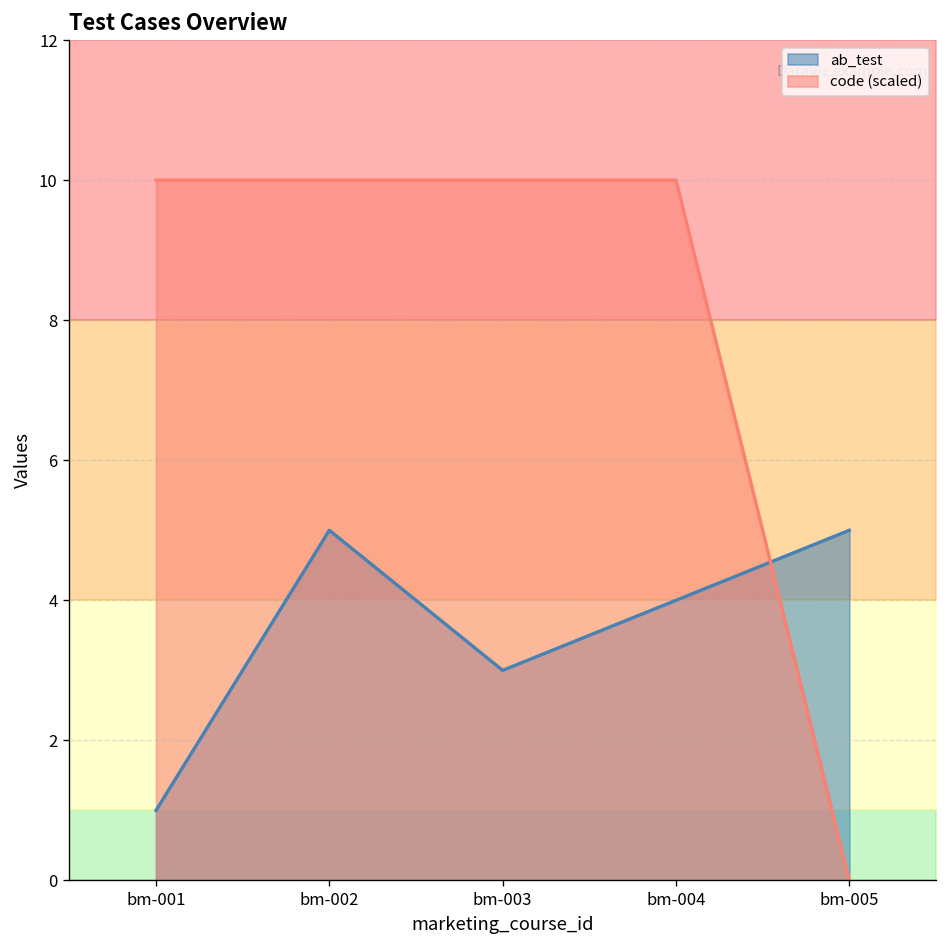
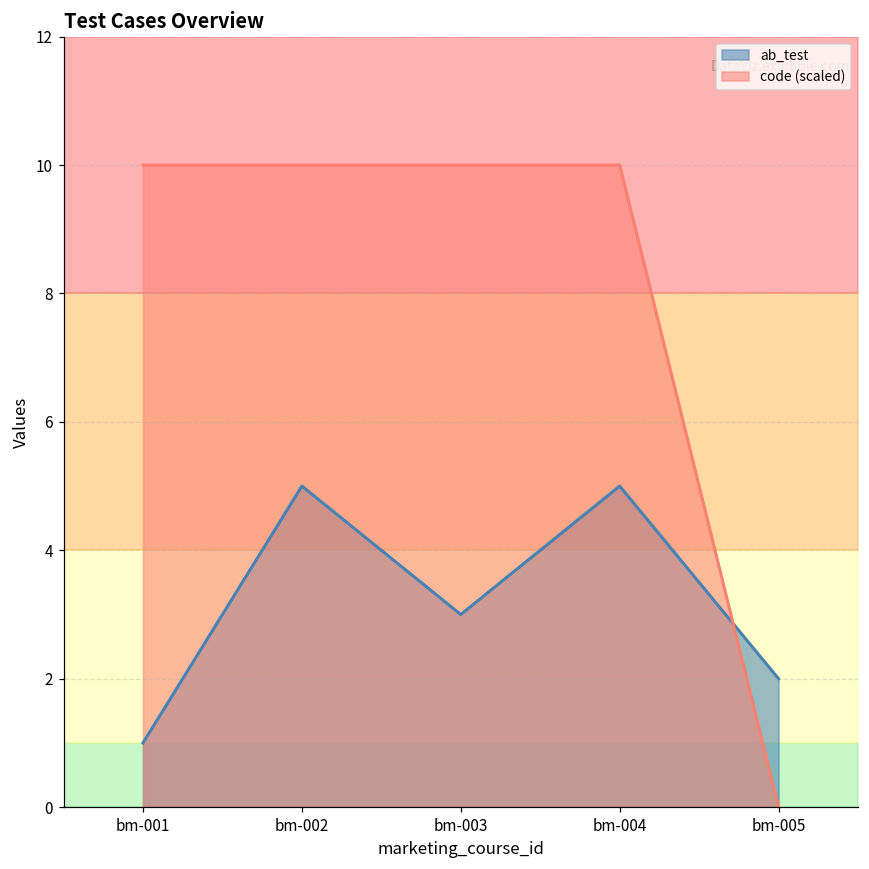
ab_test, bm-004: 4 -> 5
ab_test, bm-005: 5 -> 2
